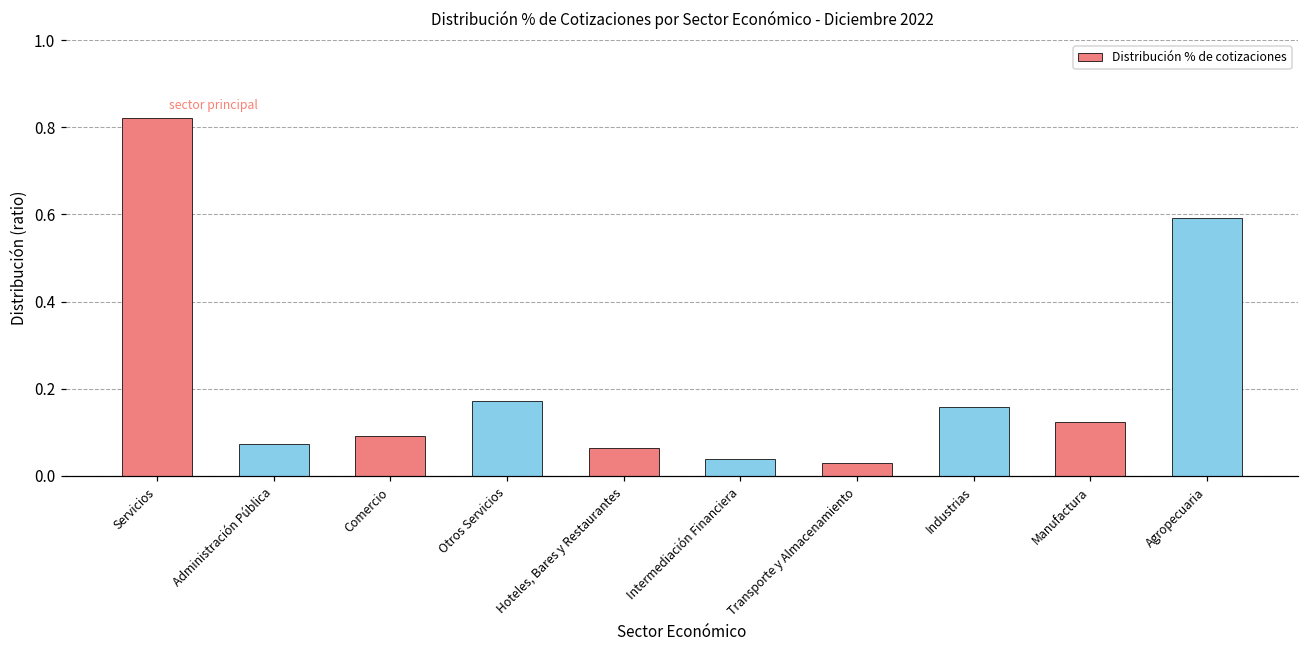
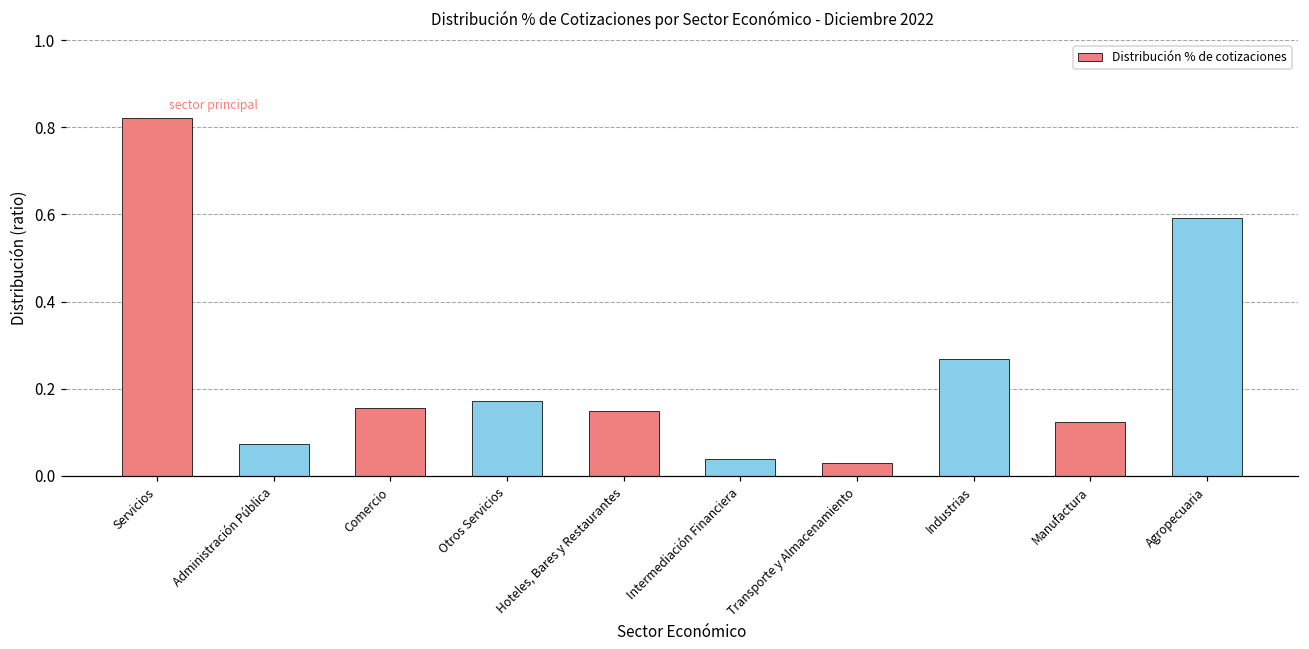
Comercio: 0.09 -> 0.16
Hoteles, Bares y Restaurantes: 0.06 -> 0.15
Industrias: 0.16 -> 0.27
